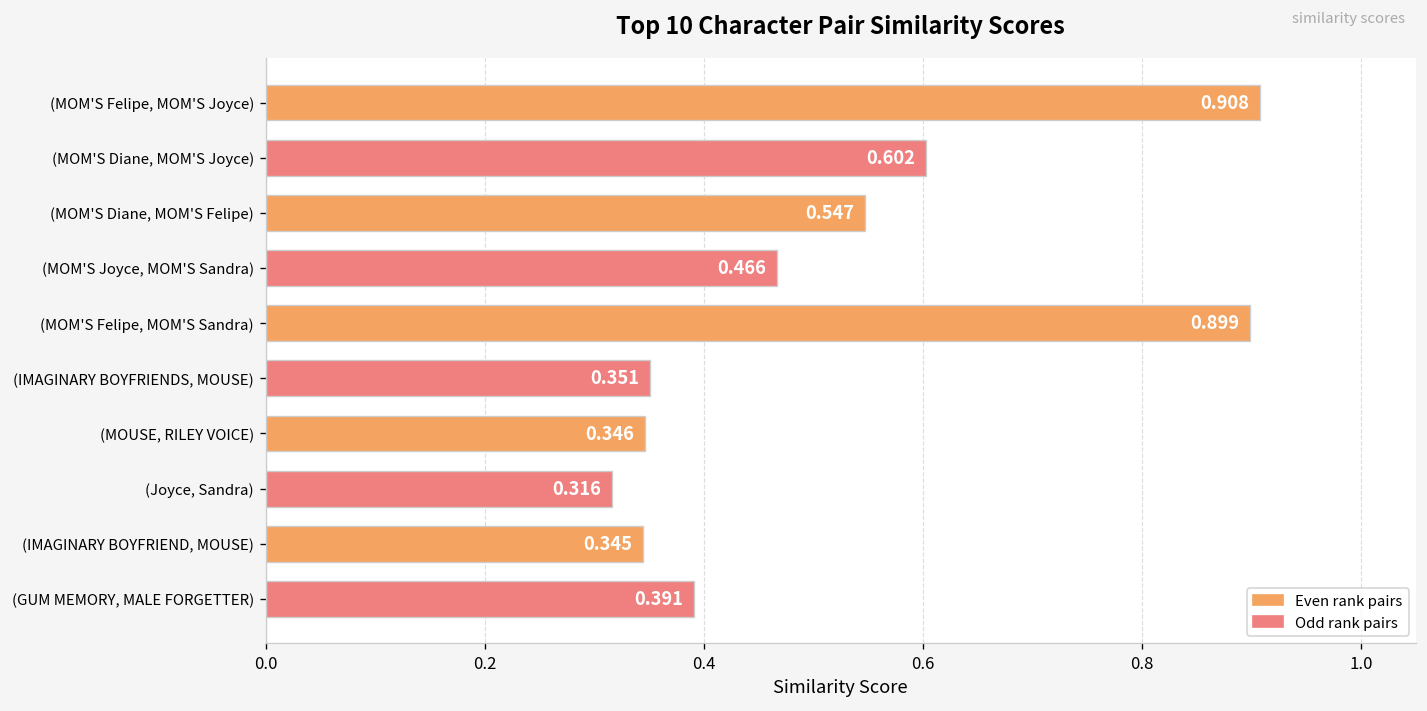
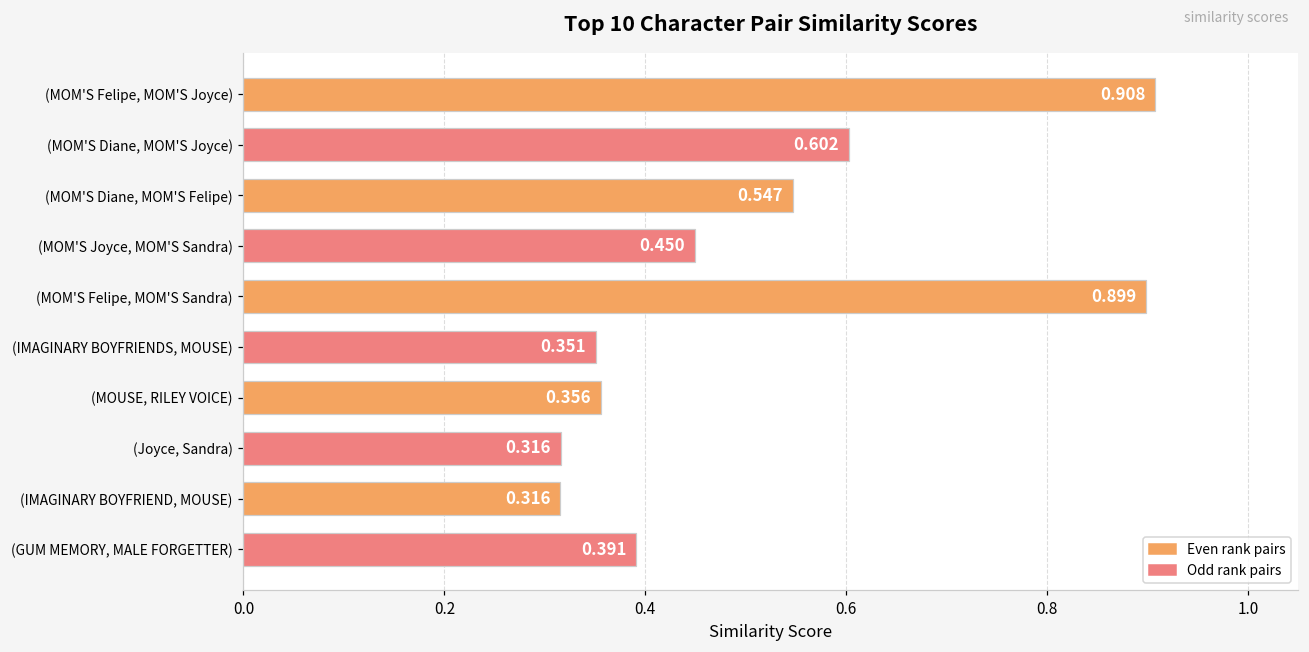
(MOM'S Joyce, MOM'S Sandra): 0.466 -> 0.450
(MOUSE, RILEY VOICE): 0.346 -> 0.356
(IMAGINARY BOYFRIEND, MOUSE): 0.345 -> 0.316
